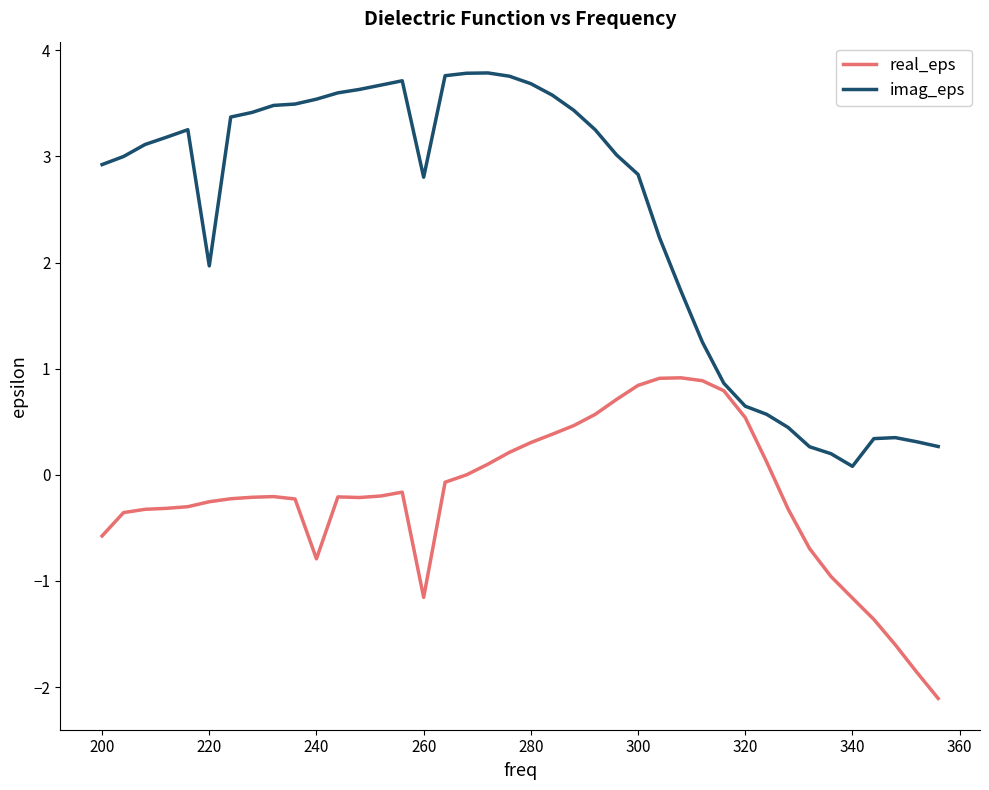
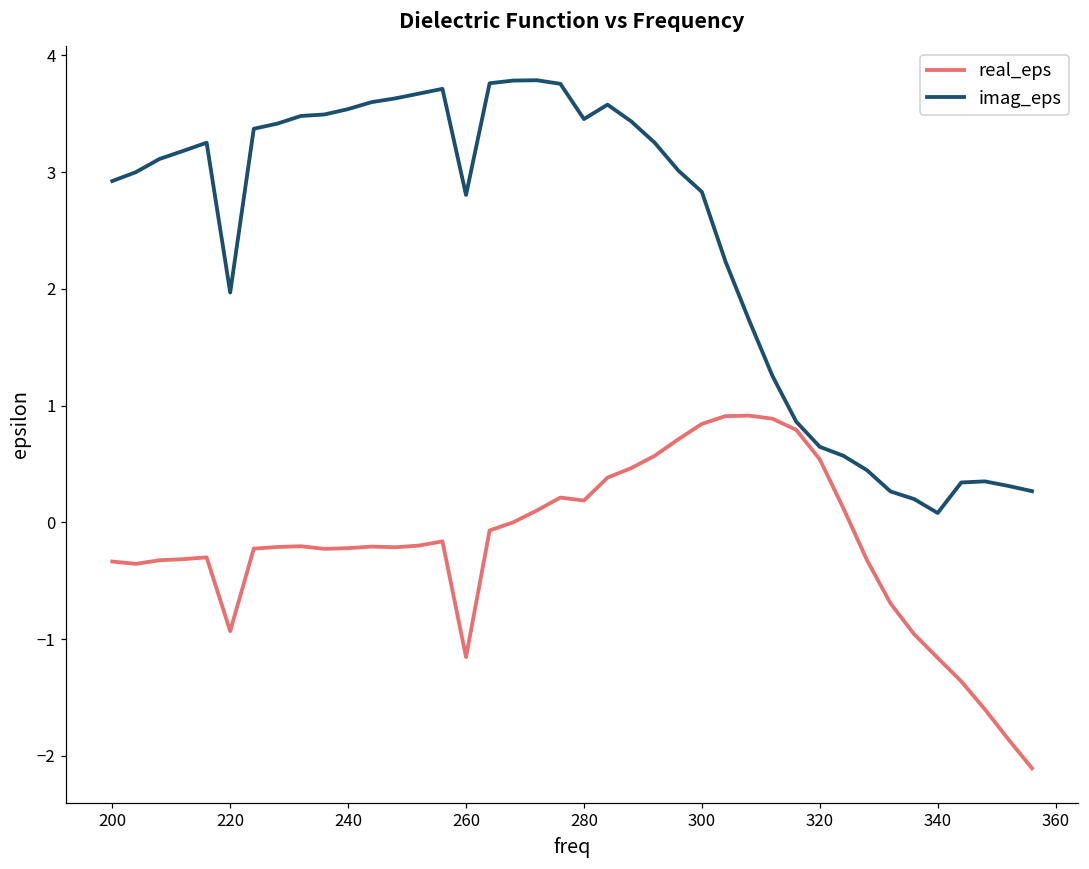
real_eps, 200: -0.58 -> -0.34
real_eps, 220: -0.25 -> -0.93
real_eps, 240: -0.79 -> -0.22
real_eps, 280: 0.30 -> 0.19
imag_eps, 280: 3.69 -> 3.45
